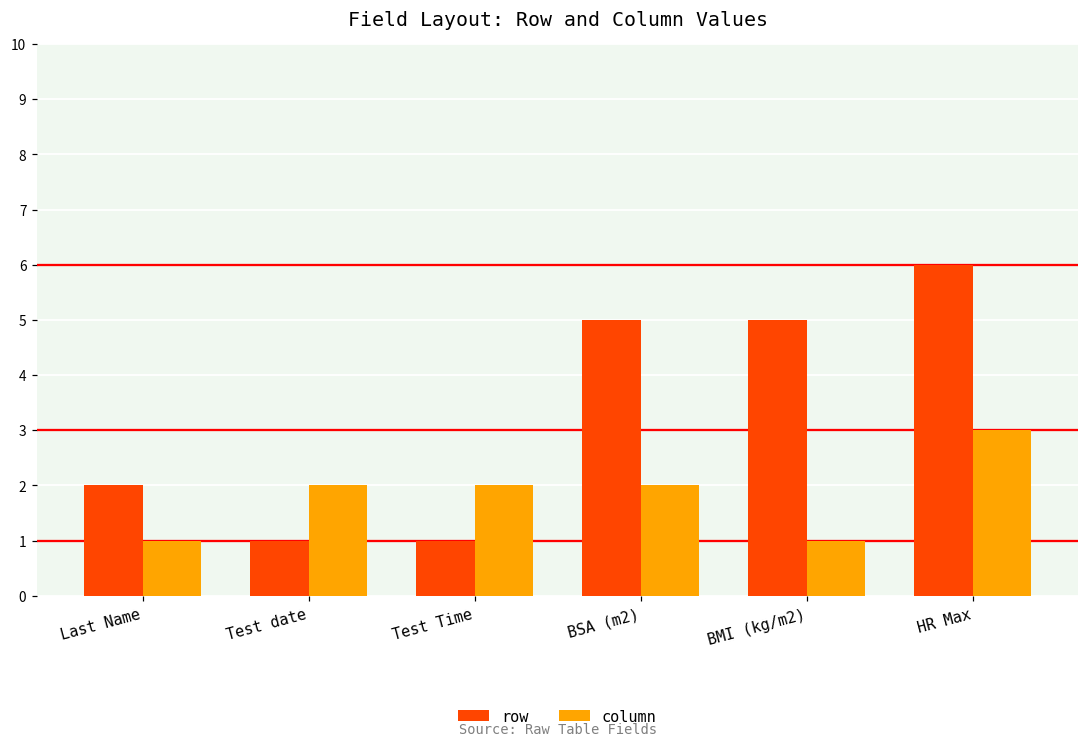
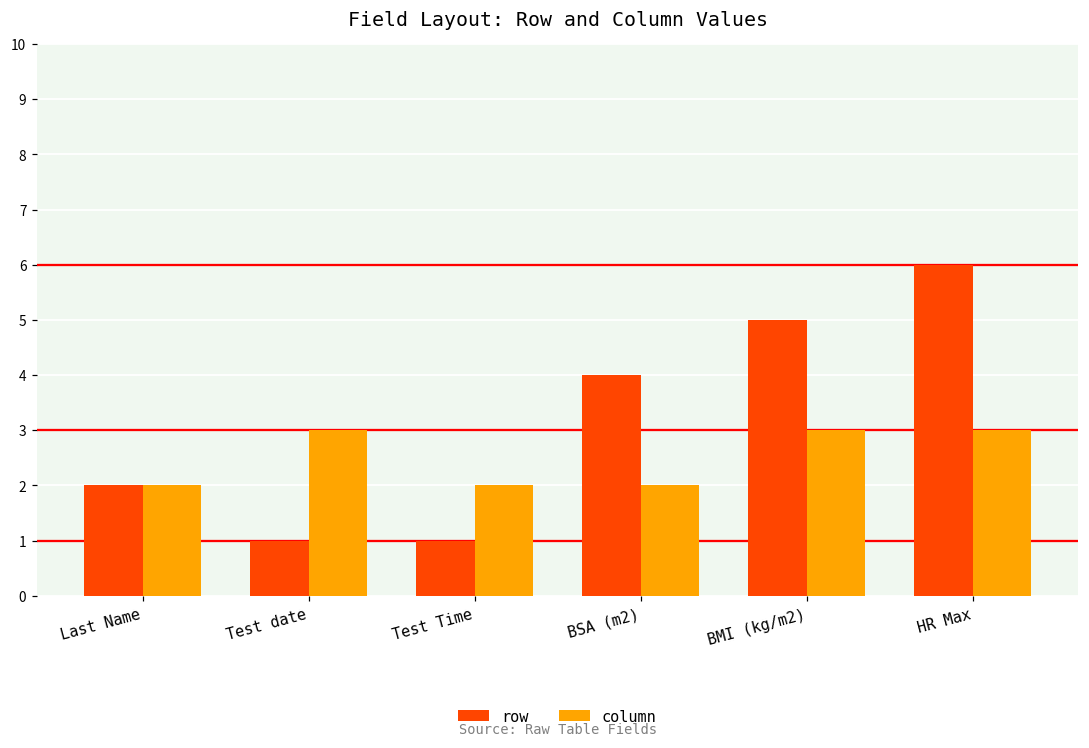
column, Last Name: 1 -> 2
column, Test date: 2 -> 3
row, BSA (m2): 5 -> 4
column, BMI (kg/m2): 1 -> 3
